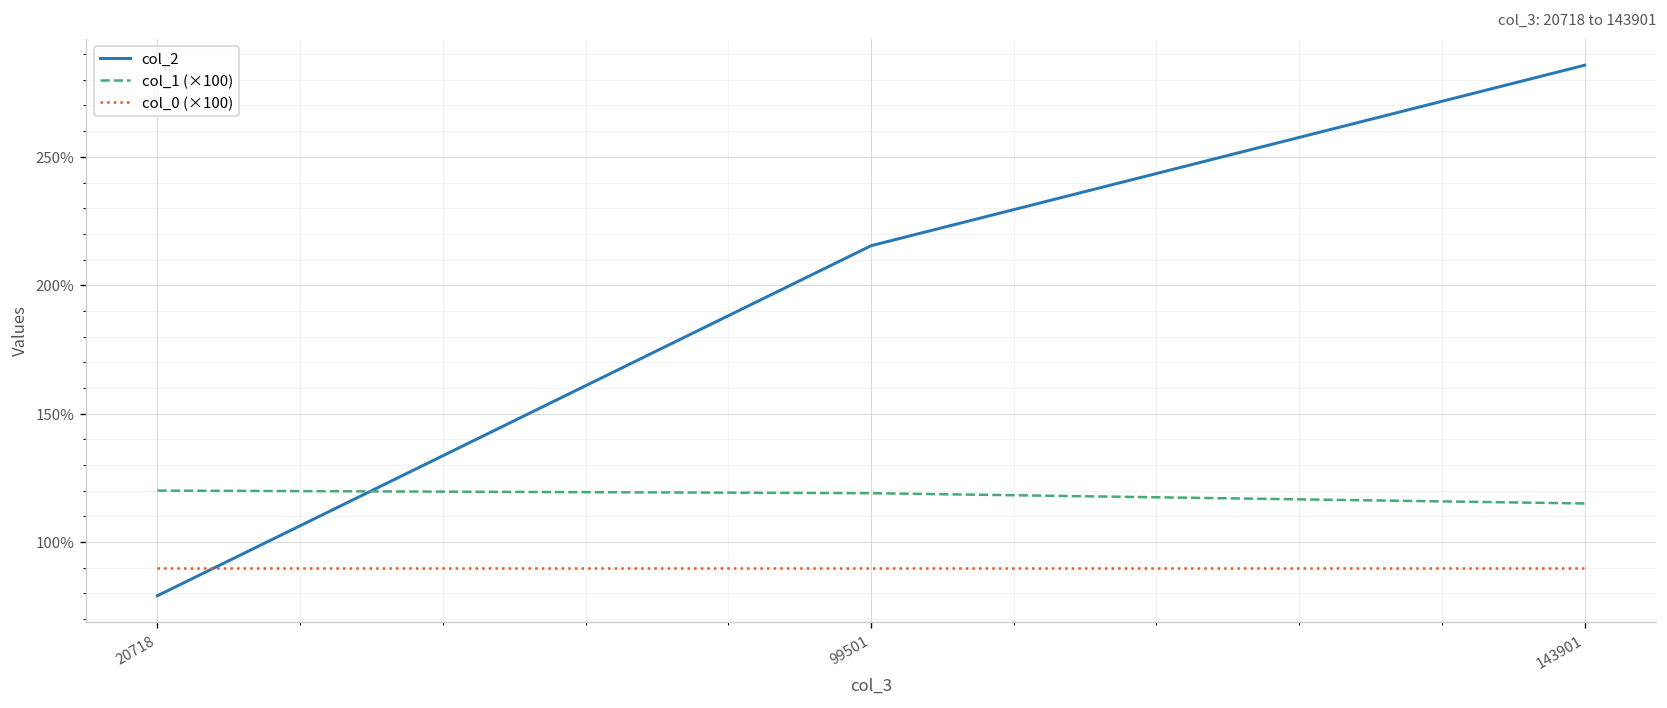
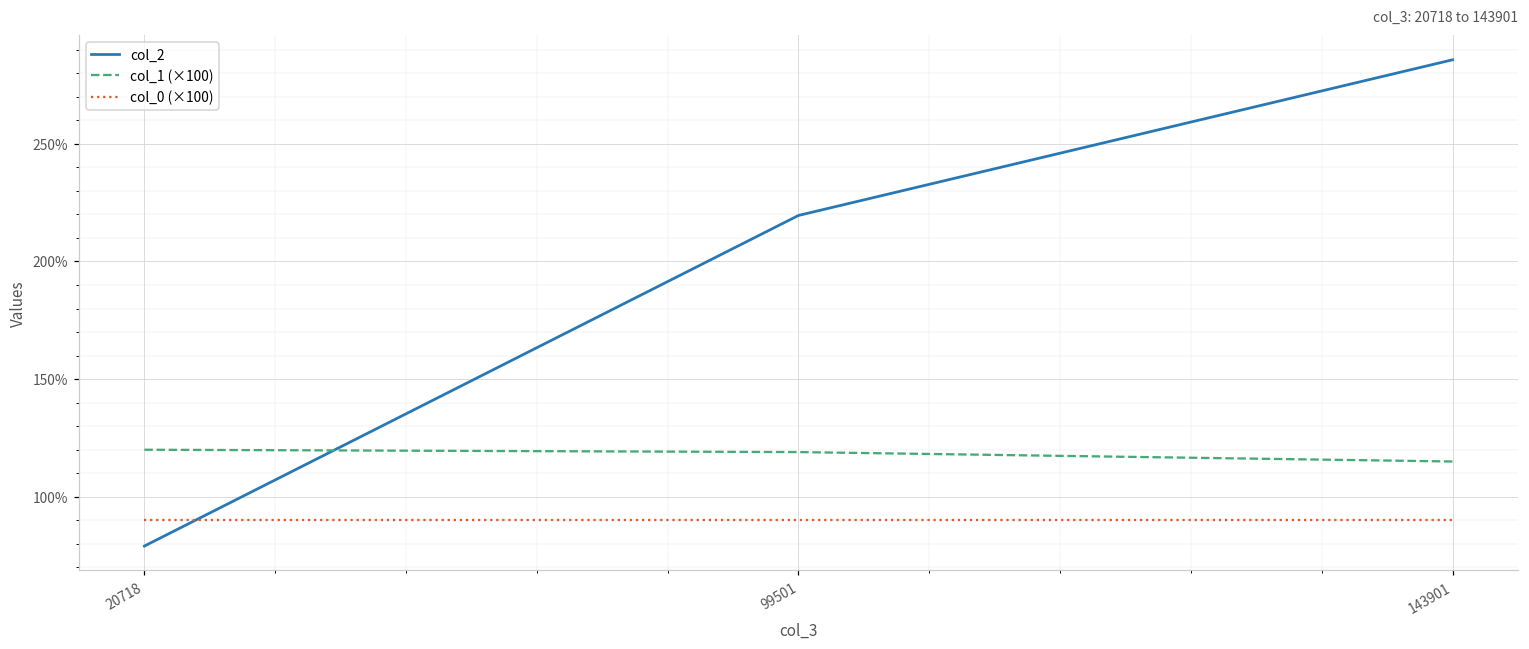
col_2, 99501: 215% -> 220%
